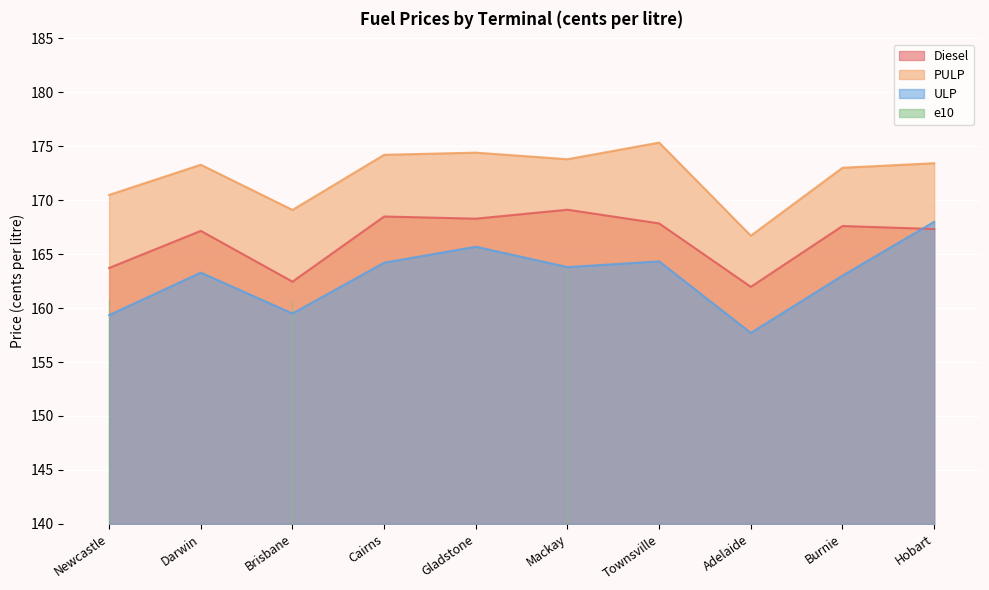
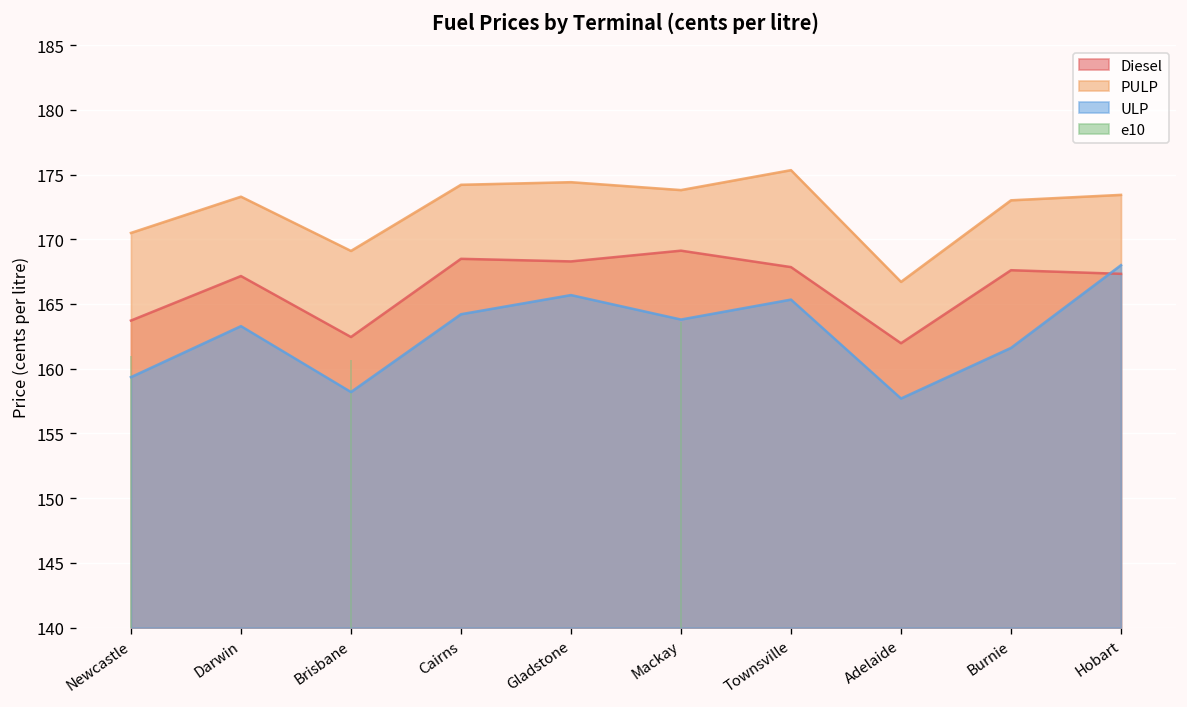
ULP, Brisbane: 159.5 -> 158.2
ULP, Townsville: 164.3 -> 165.3
ULP, Burnie: 163.0 -> 161.6
